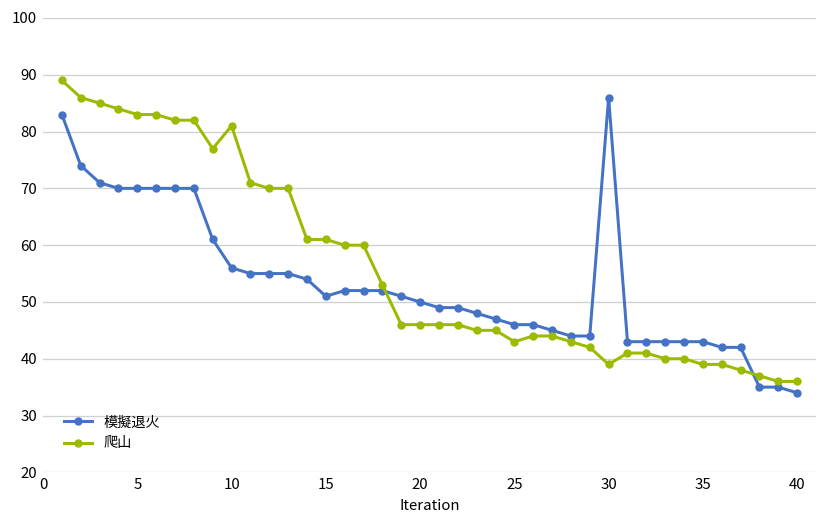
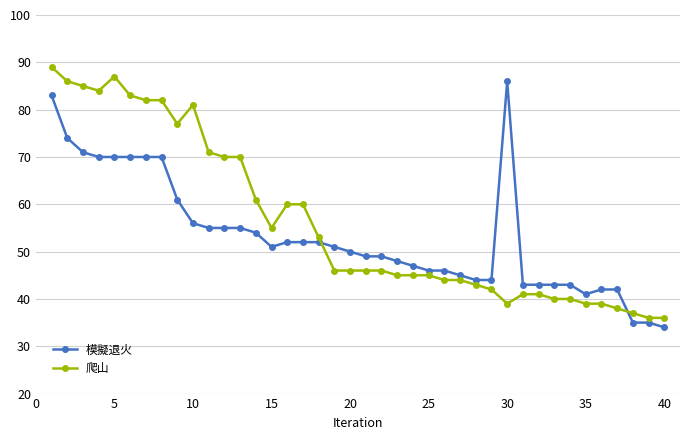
爬山, 5: 83 -> 87
爬山, 15: 61 -> 55
爬山, 25: 43 -> 45
模擬退火, 35: 43 -> 41
